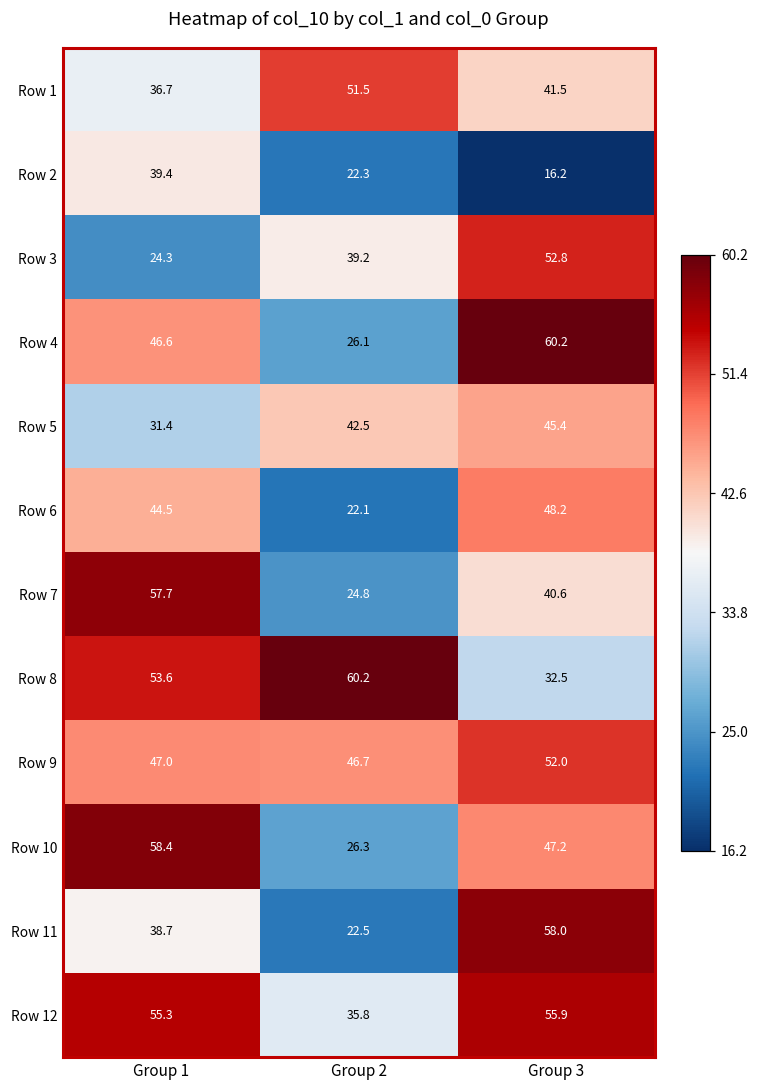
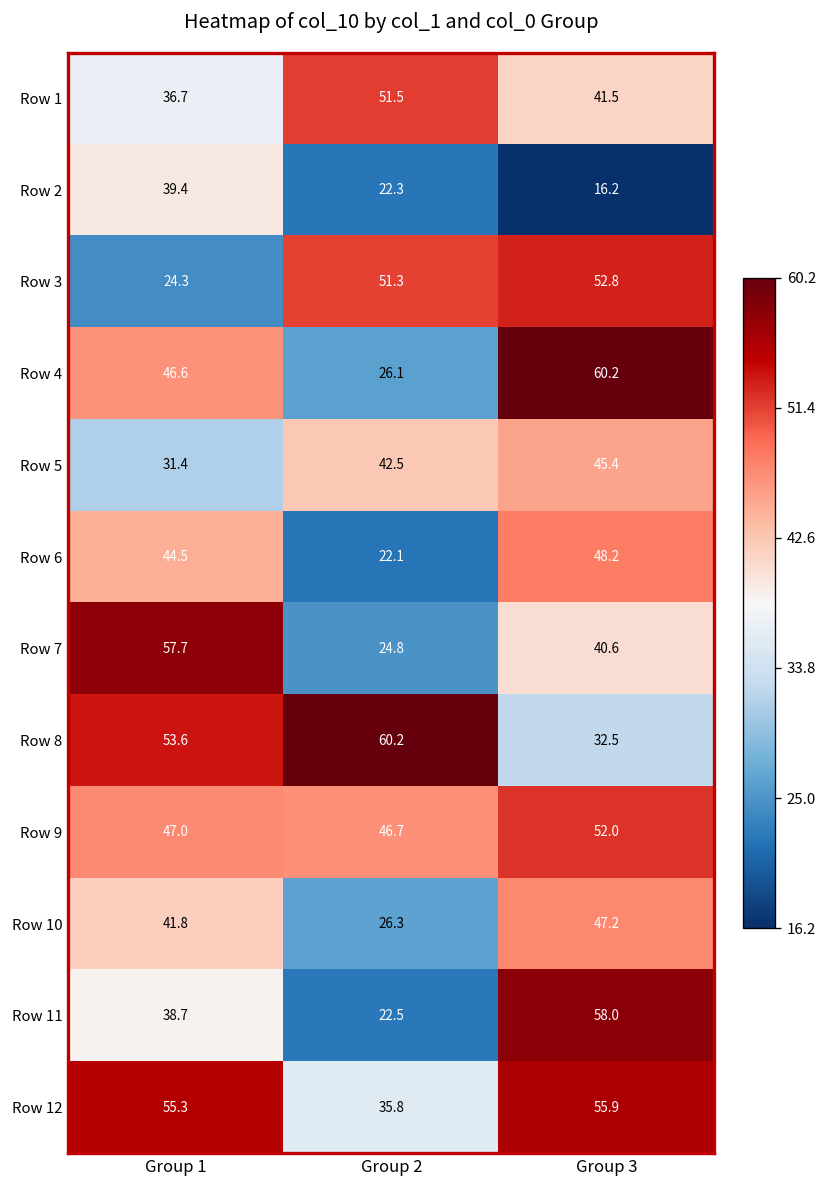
Row 3, Group 2: 39.2 -> 51.3
Row 10, Group 1: 58.4 -> 41.8
